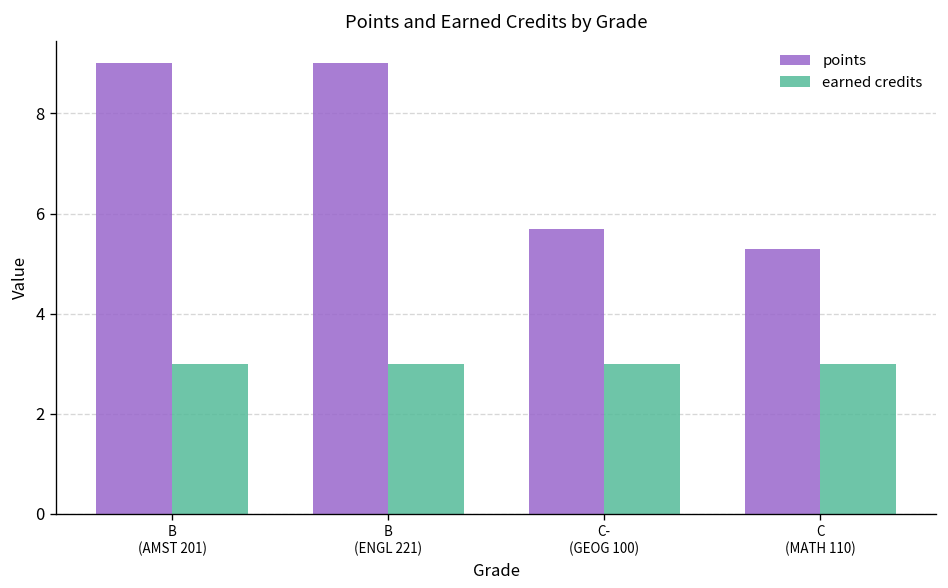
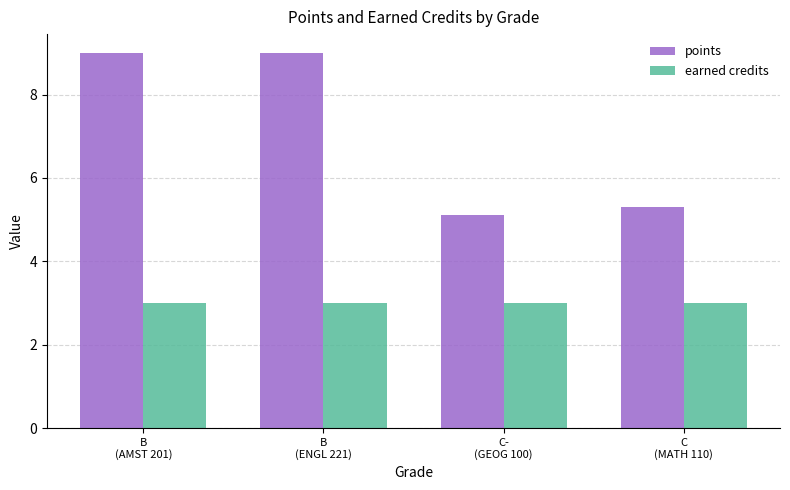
points, C- (GEOG 100): 5.7 -> 5.1
